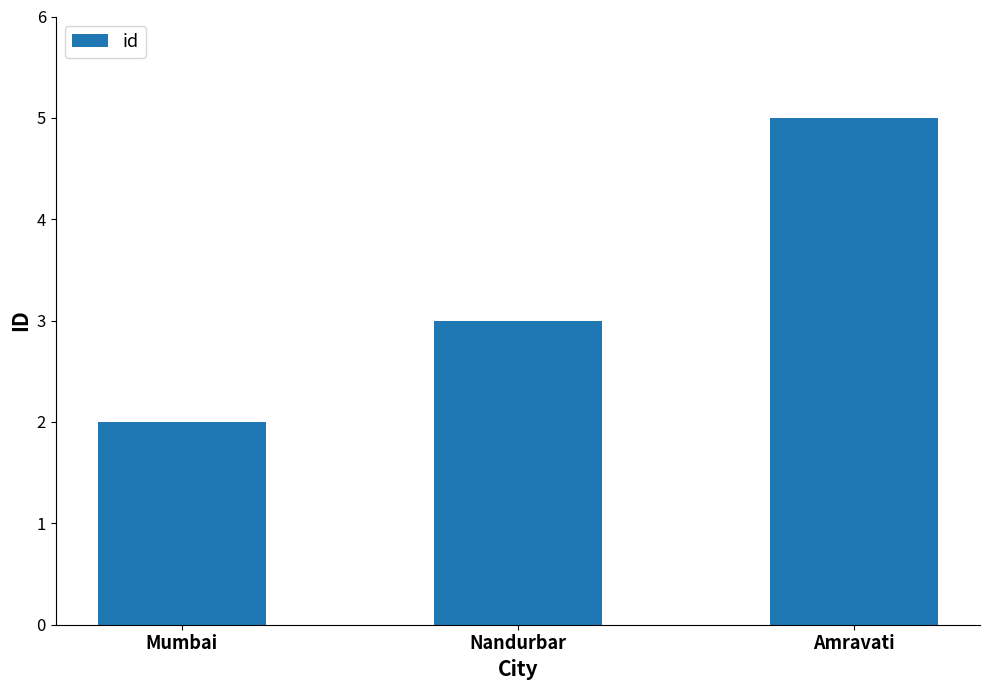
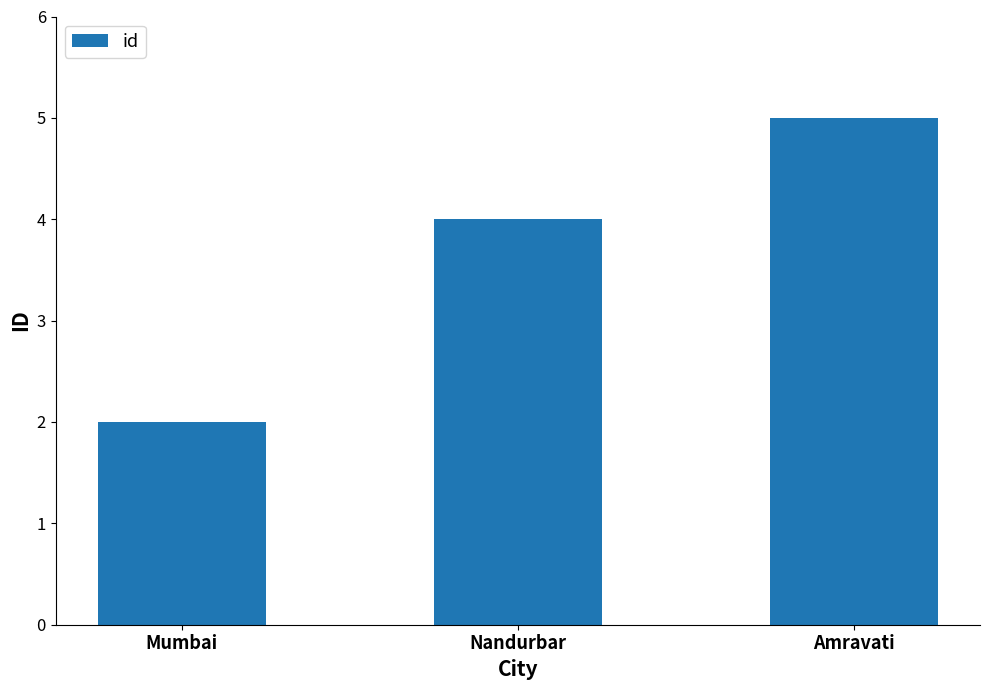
Nandurbar: 3 -> 4
